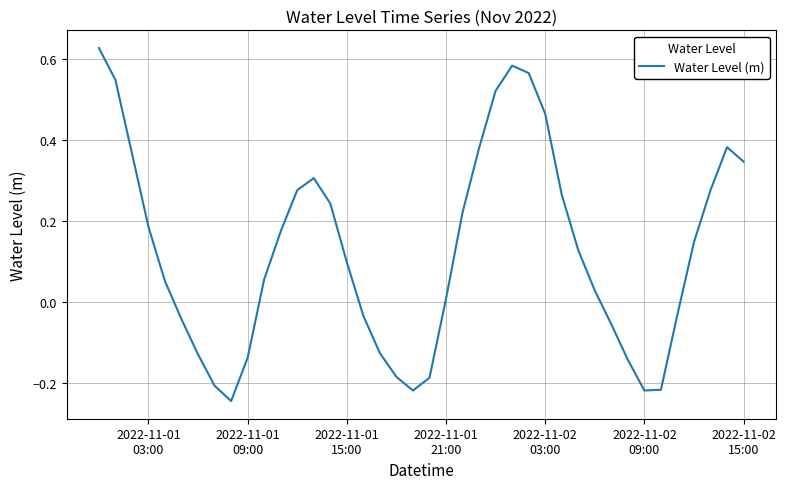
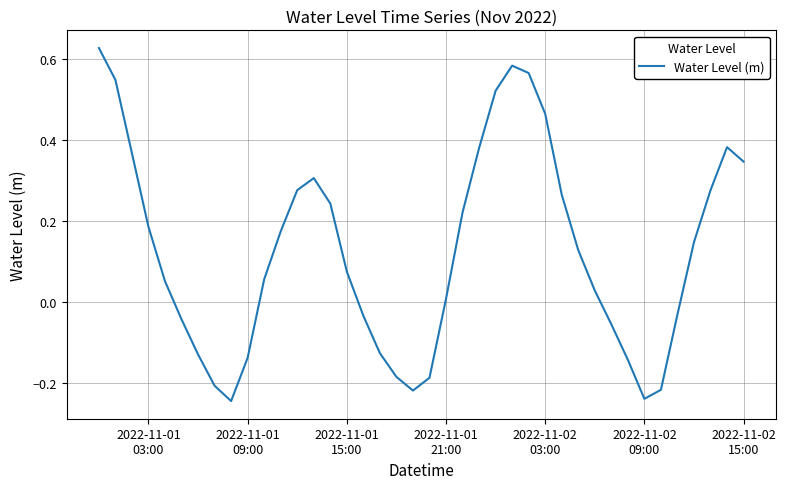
2022-11-01 15:00: 0.10 -> 0.07
2022-11-02 09:00: -0.22 -> -0.24
